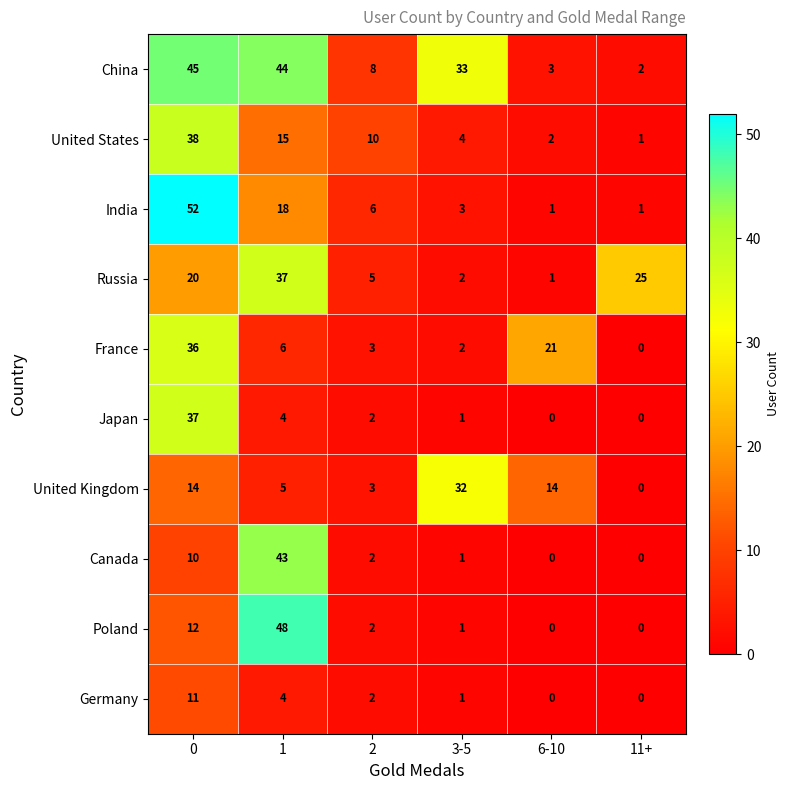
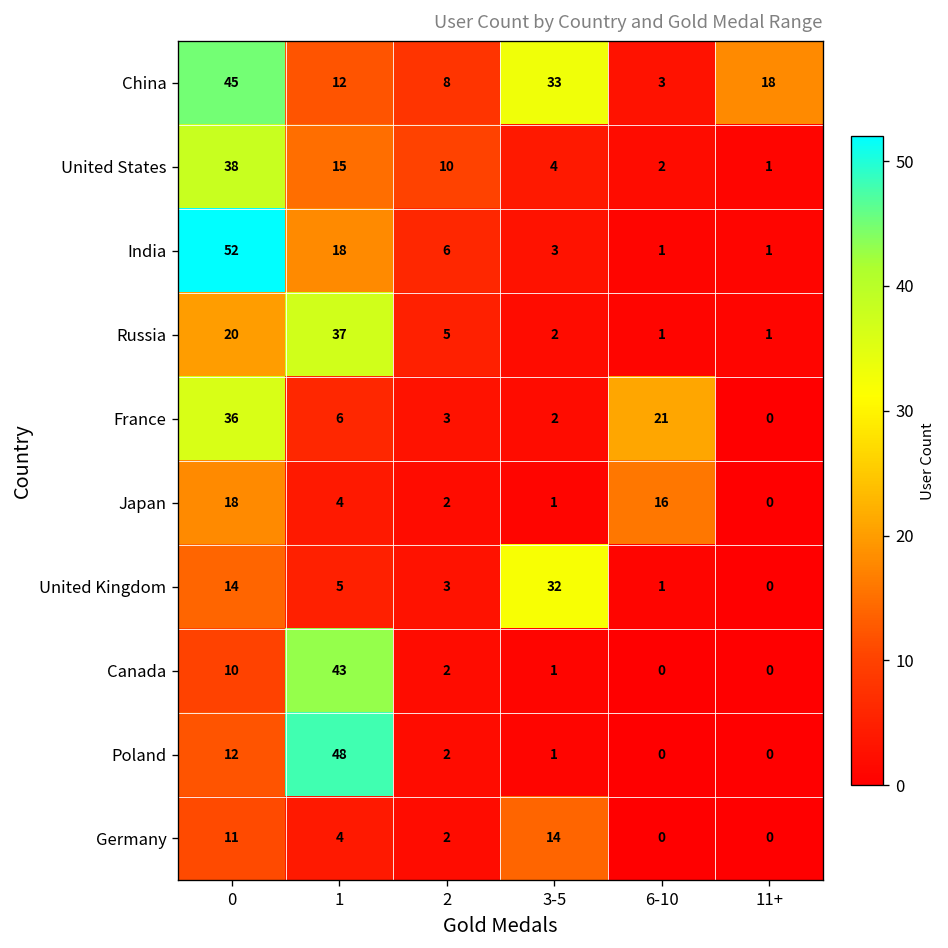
China, 1: 44 -> 12
China, 11+: 2 -> 18
Russia, 11+: 25 -> 1
Japan, 0: 37 -> 18
Japan, 6-10: 0 -> 16
United Kingdom, 6-10: 14 -> 1
Germany, 3-5: 1 -> 14
